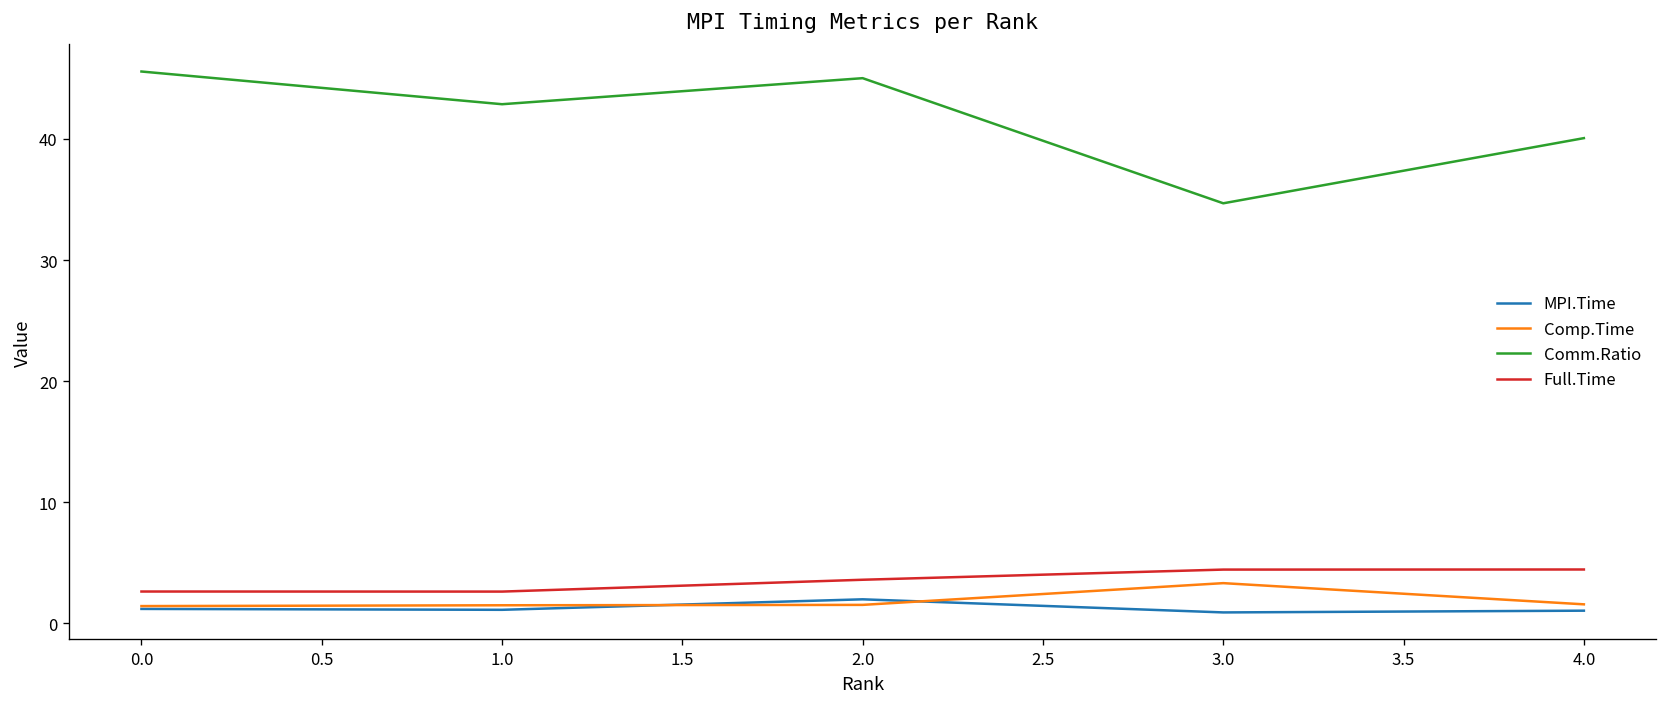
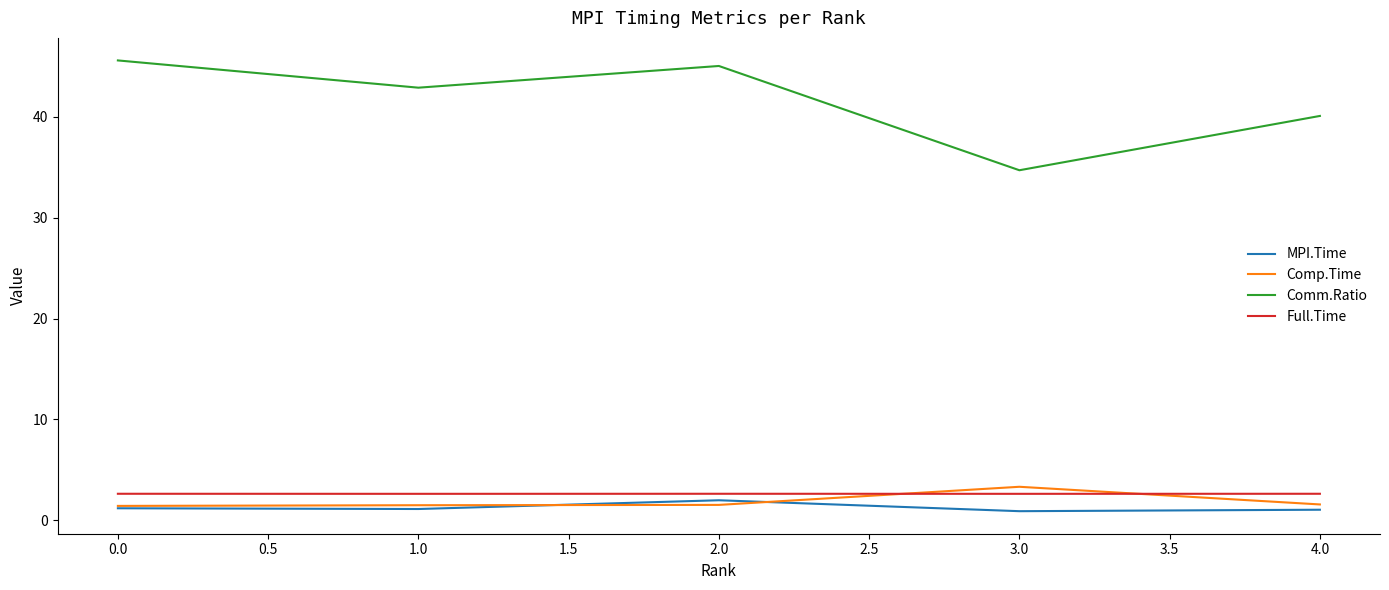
Full.Time, 2.0: 3.6 -> 2.6
Full.Time, 3.0: 4.5 -> 2.6
Full.Time, 4.0: 4.5 -> 2.6
